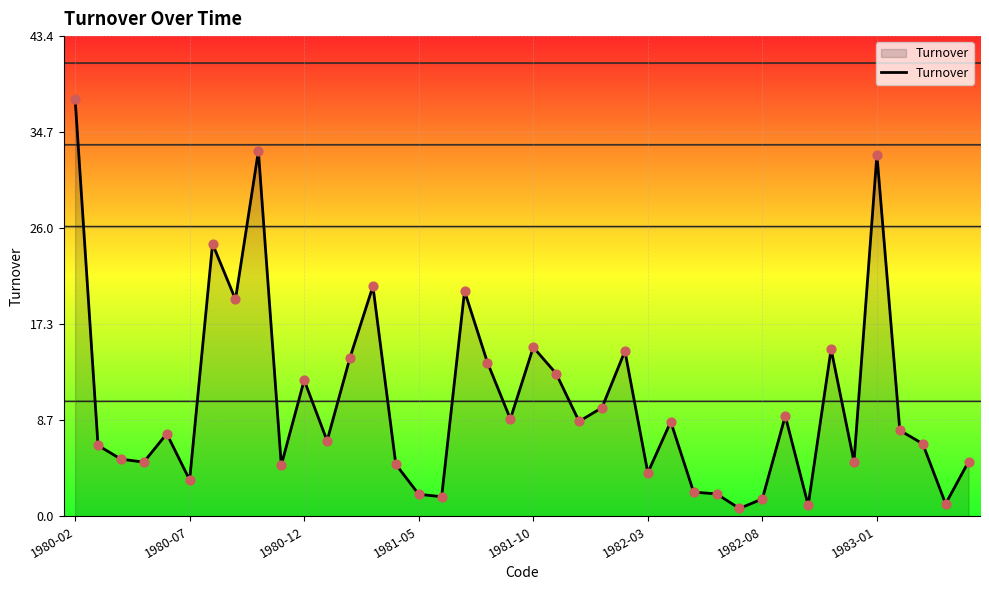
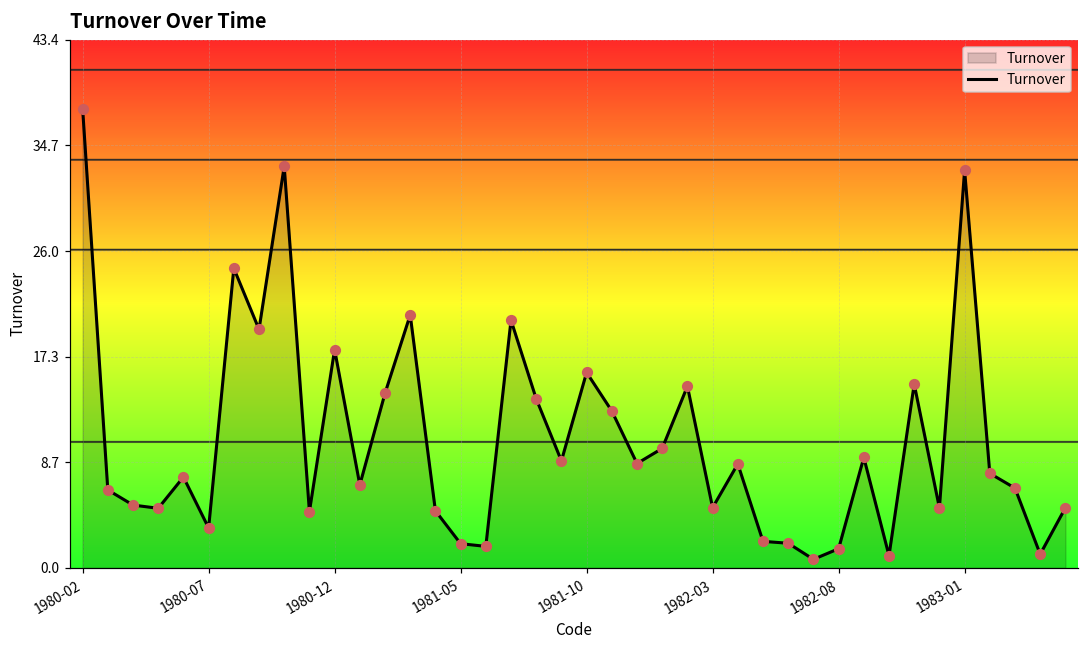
1980-12: 12.3 -> 17.9
1981-10: 15.3 -> 16.1
1982-03: 3.9 -> 5.0
